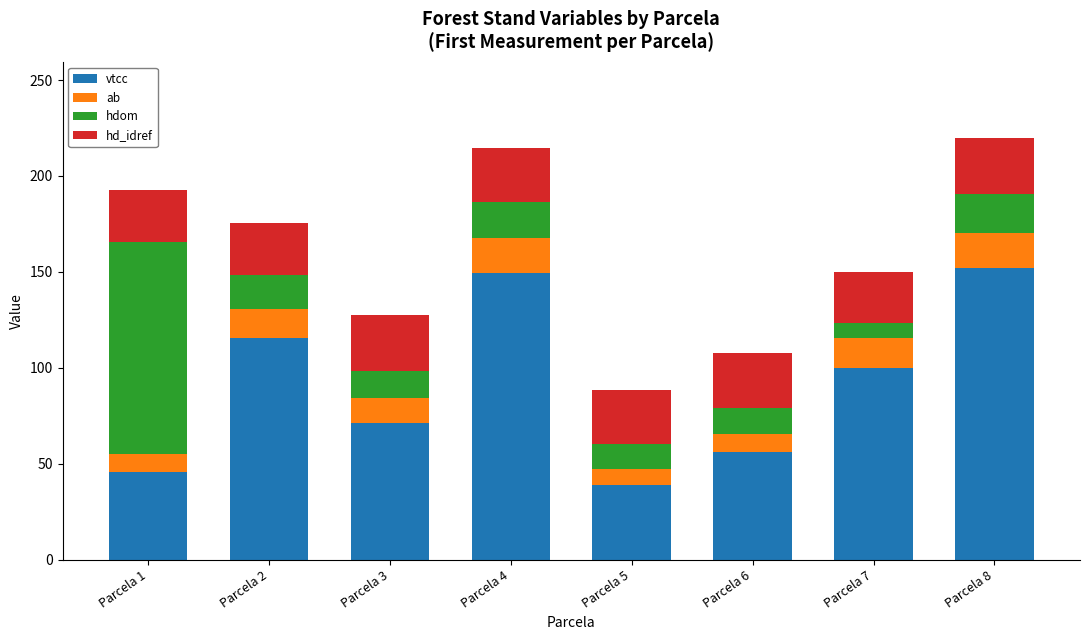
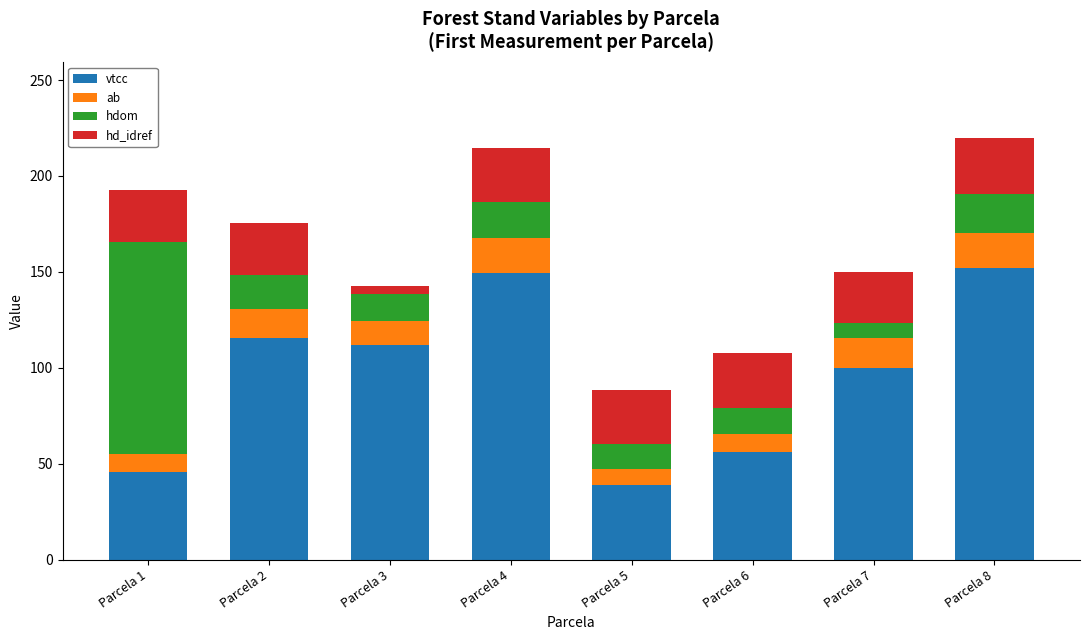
vtcc, Parcela 3: 71 -> 112
hd_idref, Parcela 3: 29 -> 4
